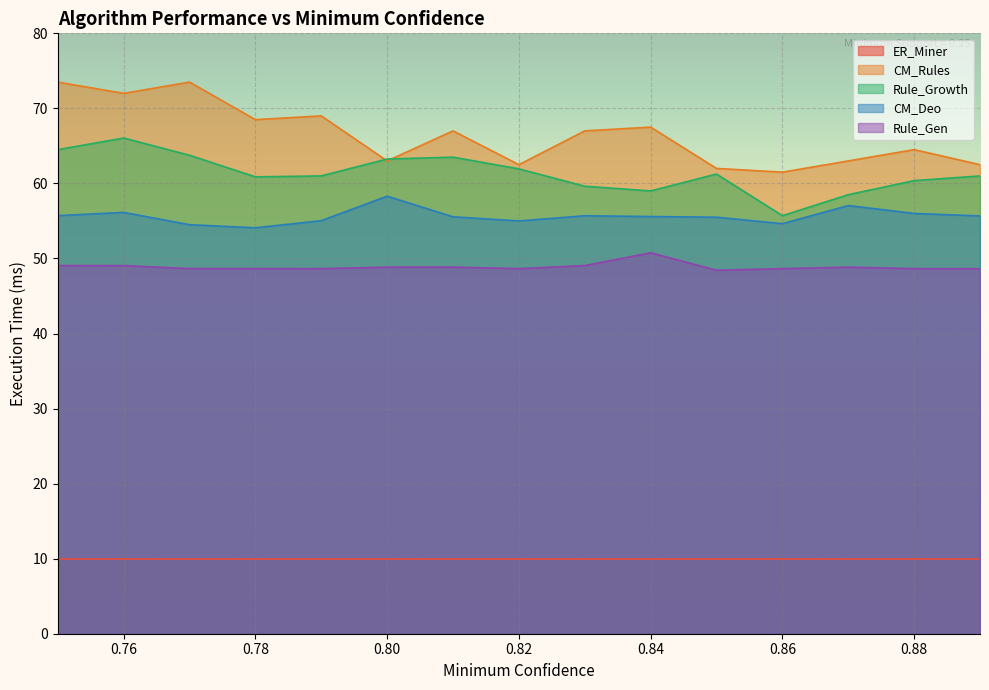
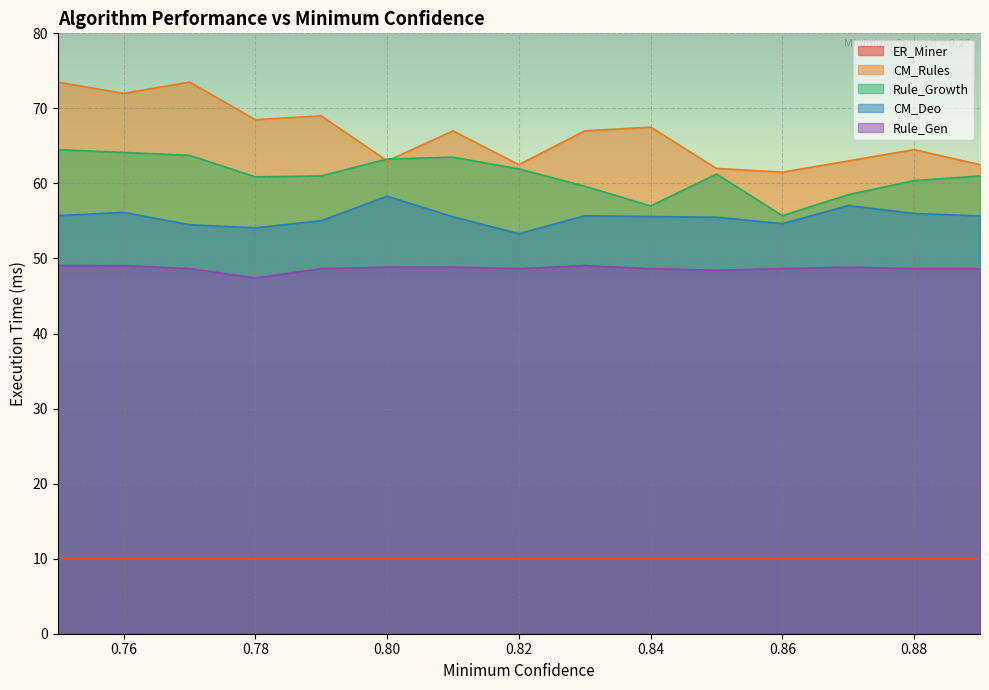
Rule_Growth, 0.76: 66 -> 64
Rule_Gen, 0.78: 49 -> 47
CM_Deo, 0.82: 55 -> 53
Rule_Growth, 0.84: 59 -> 57
Rule_Gen, 0.84: 51 -> 49
